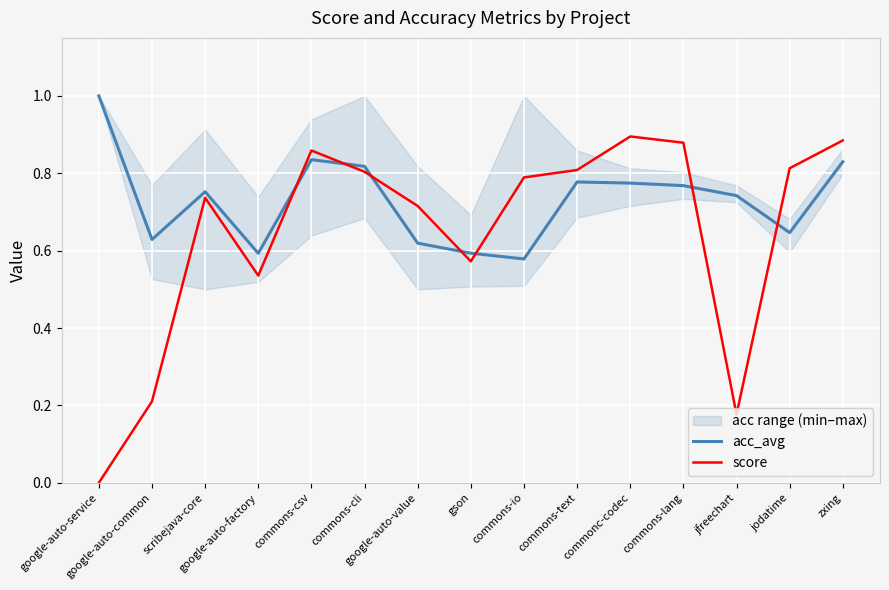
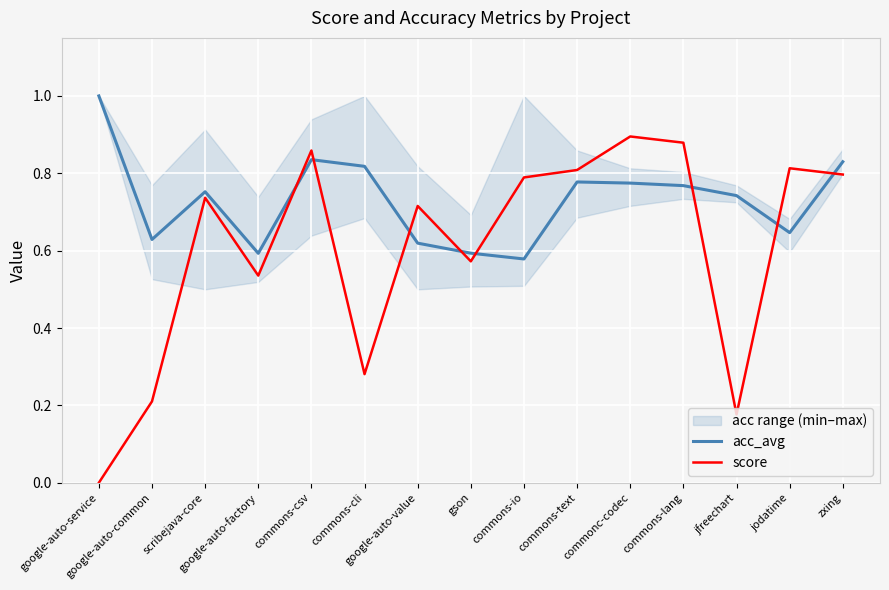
score, commons-cli: 0.80 -> 0.28
score, zxing: 0.88 -> 0.80
